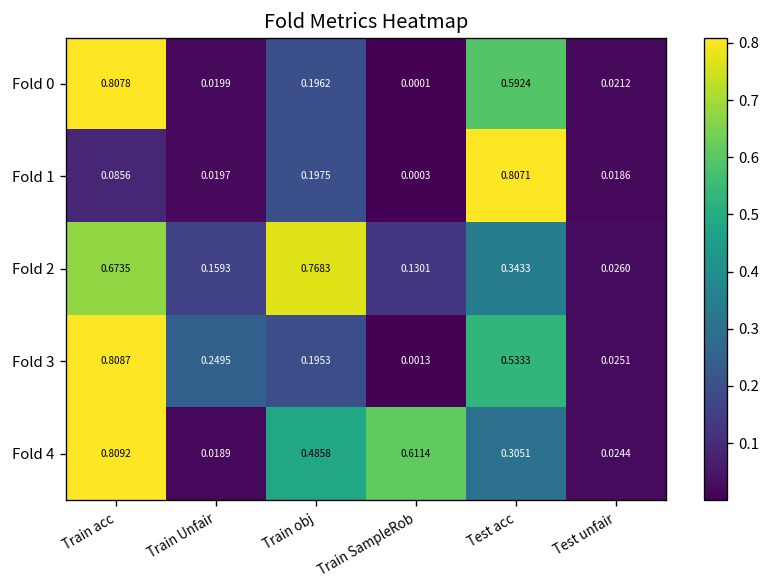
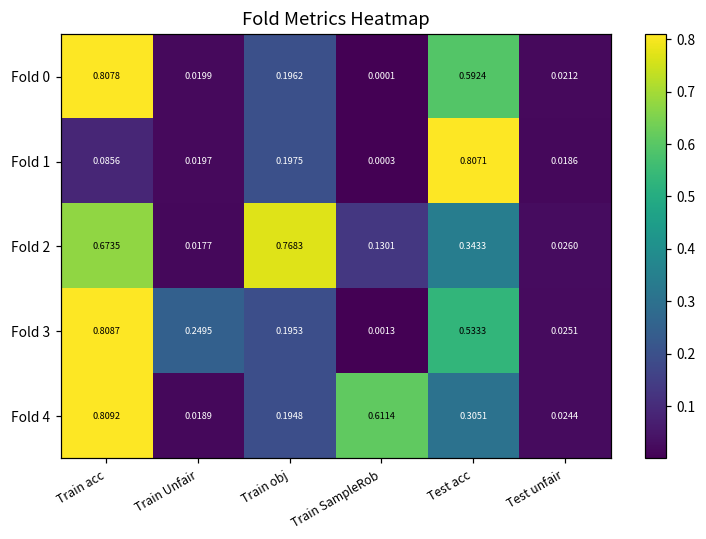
Fold 2, Train Unfair: 0.1593 -> 0.0177
Fold 4, Train obj: 0.4858 -> 0.1948
